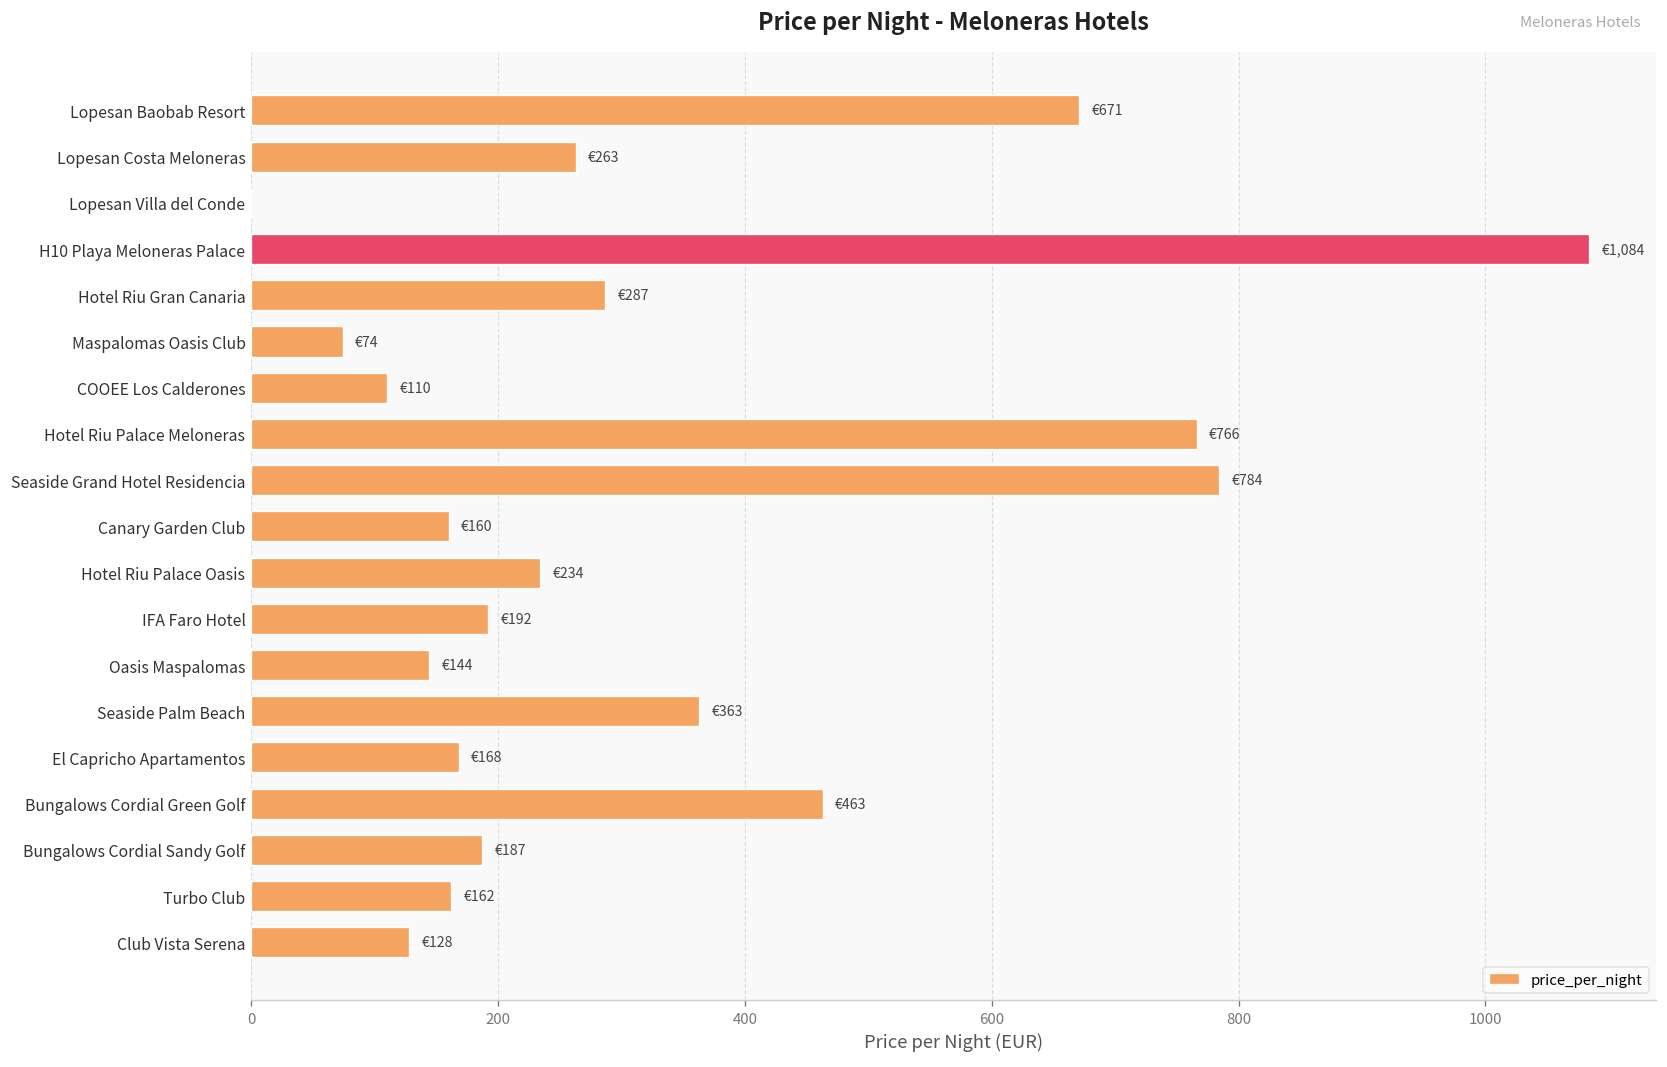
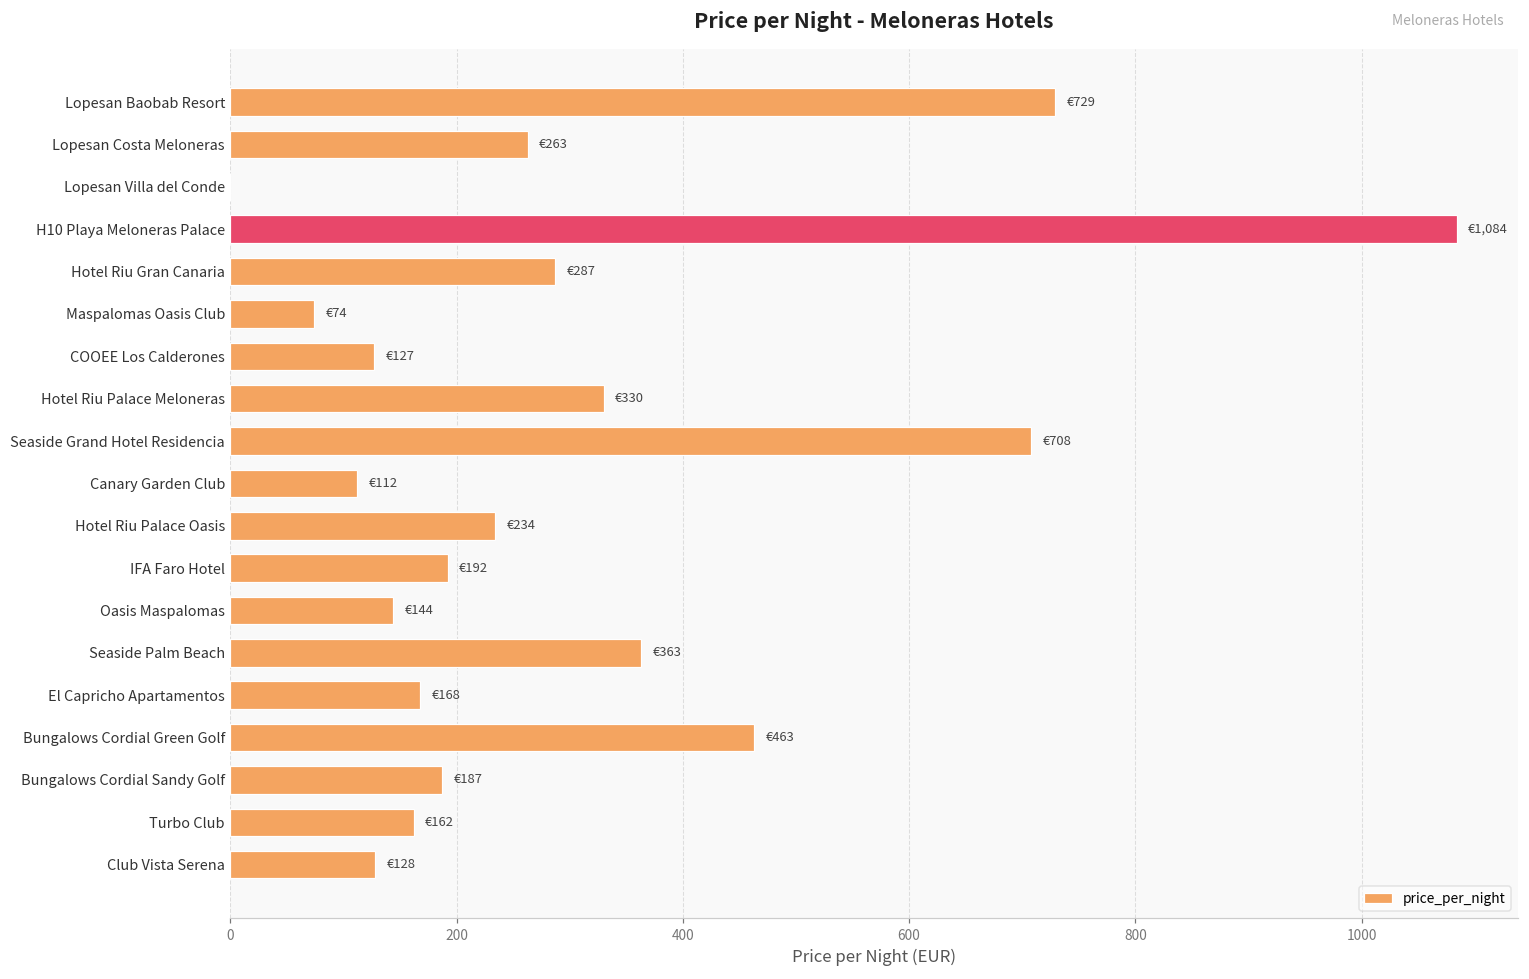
Lopesan Baobab Resort: €671 -> €729
COOEE Los Calderones: €110 -> €127
Hotel Riu Palace Meloneras: €766 -> €330
Seaside Grand Hotel Residencia: €784 -> €708
Canary Garden Club: €160 -> €112
